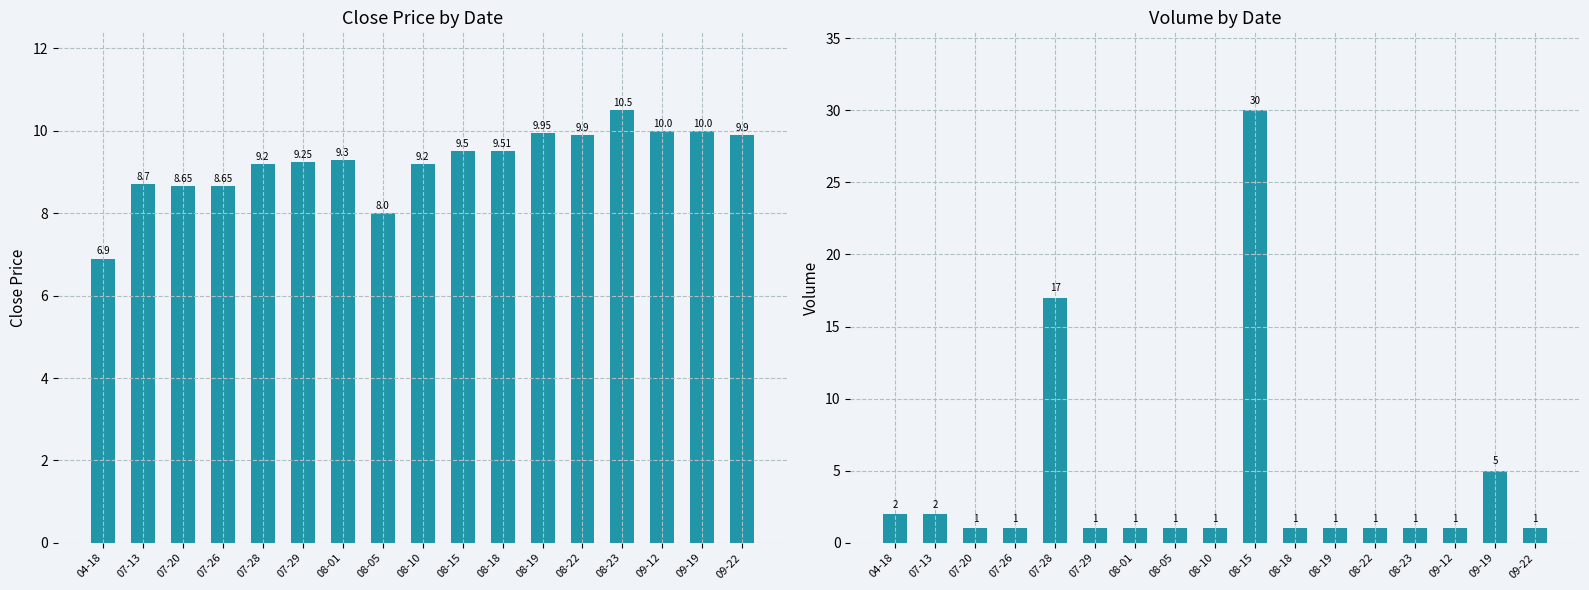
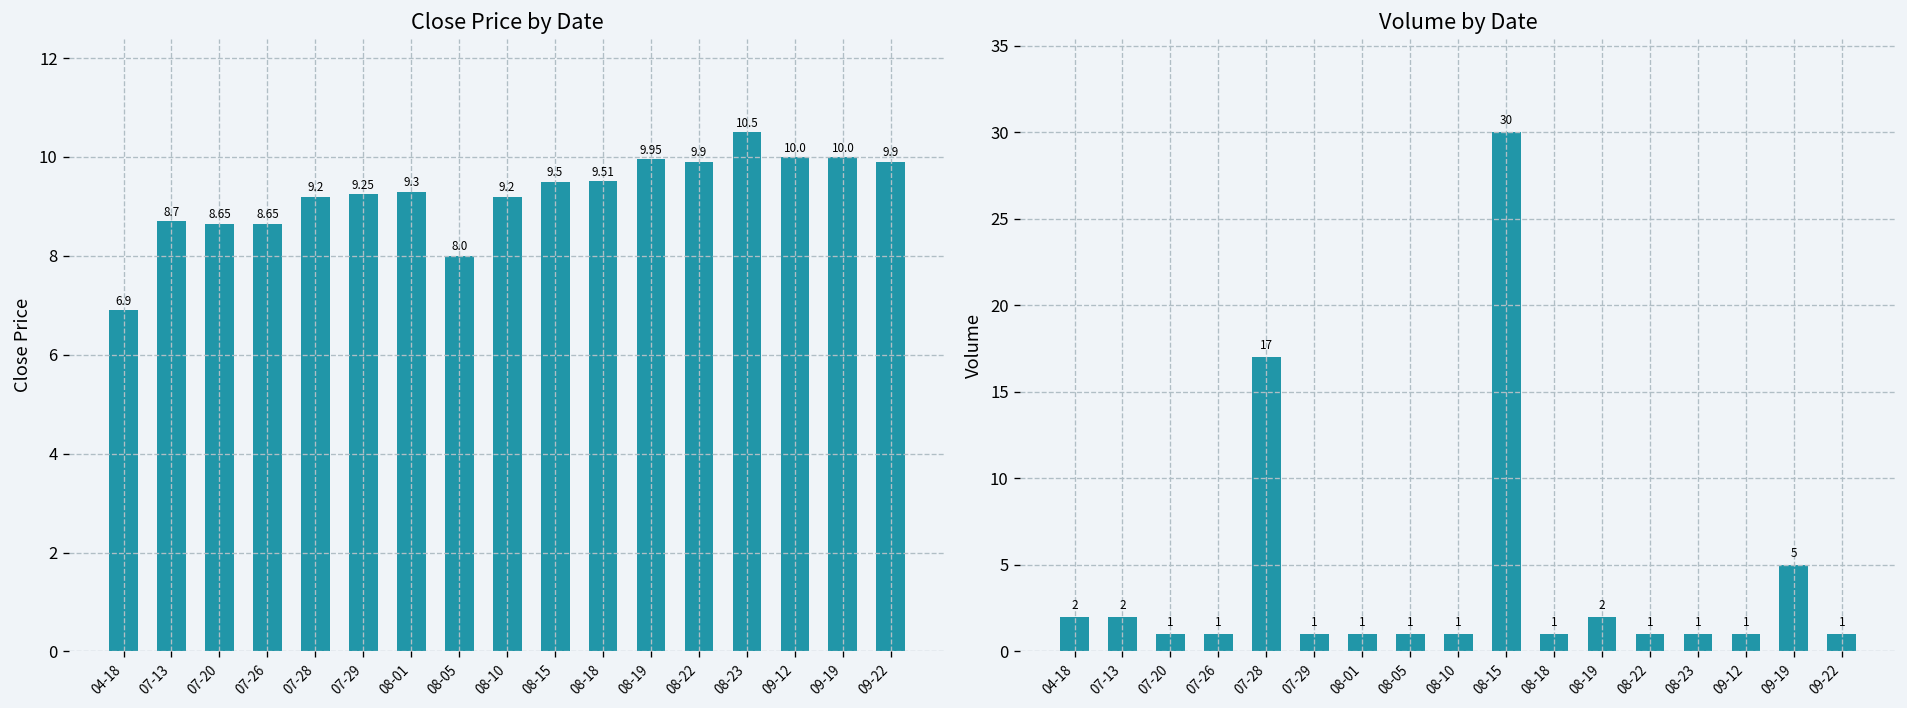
Volume by Date, 08-19: 1 -> 2
